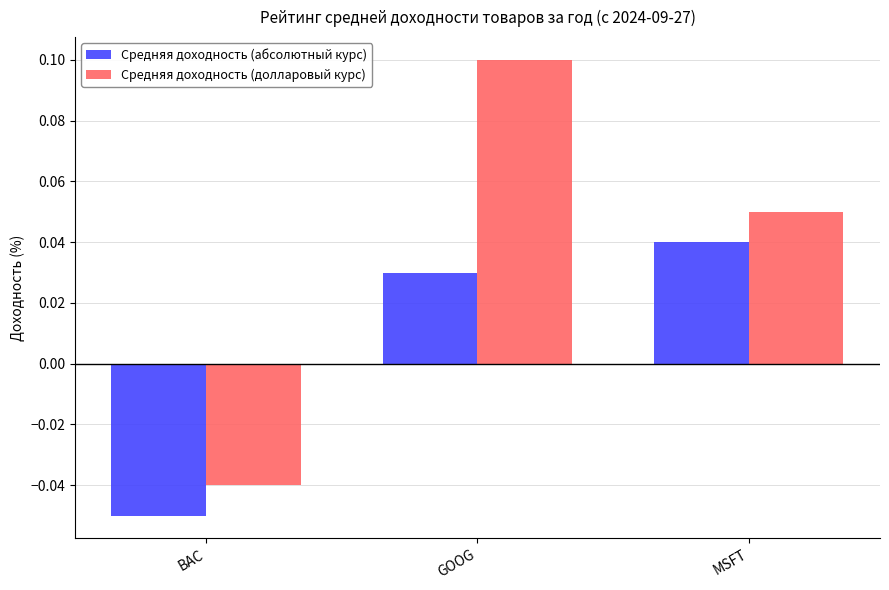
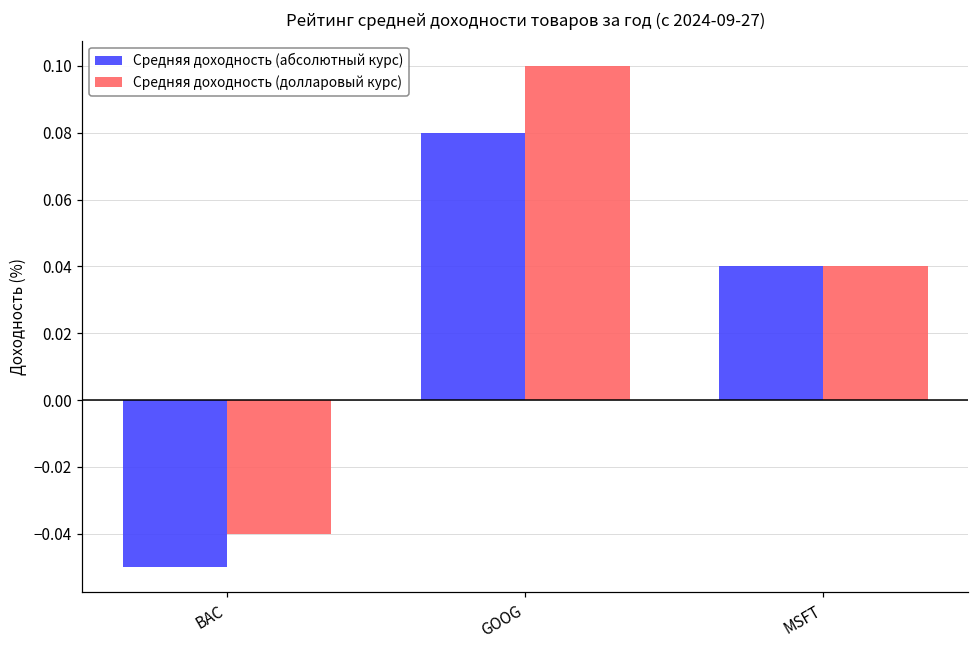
Средняя доходность (абсолютный курс), GOOG: 0.03 -> 0.08
Средняя доходность (долларовый курс), MSFT: 0.05 -> 0.04
